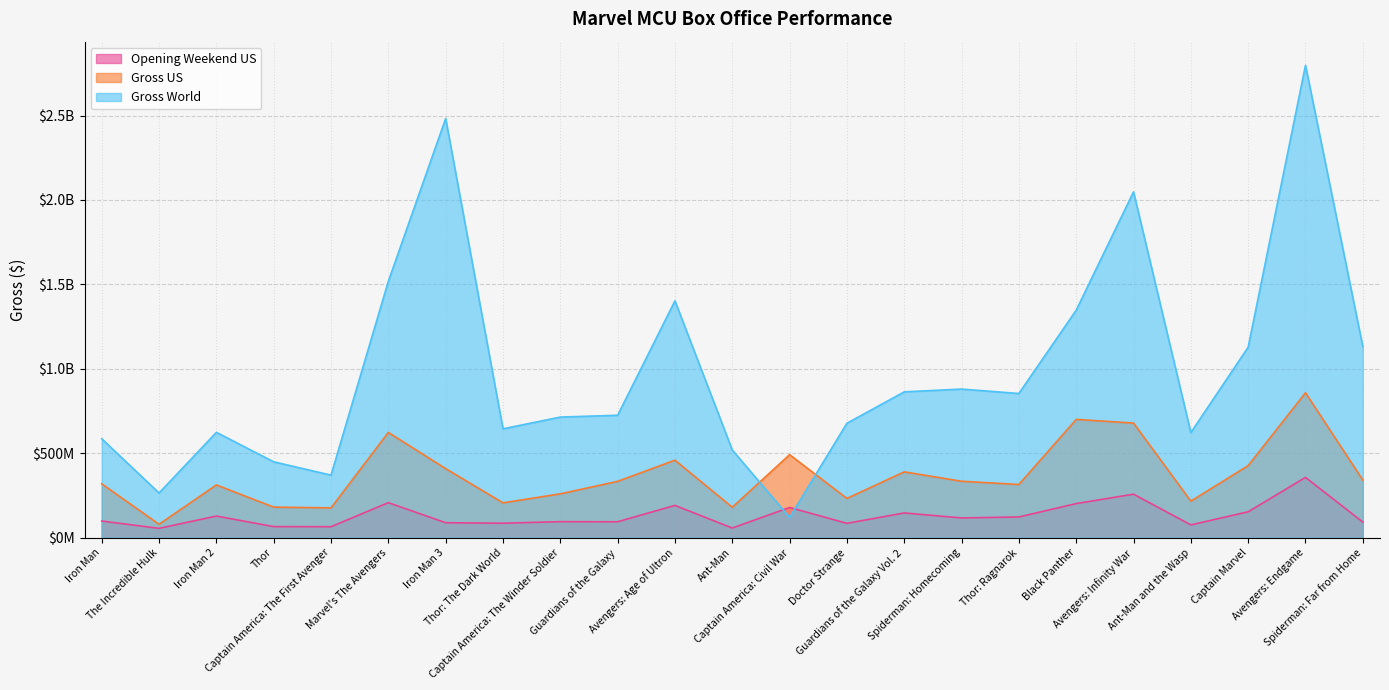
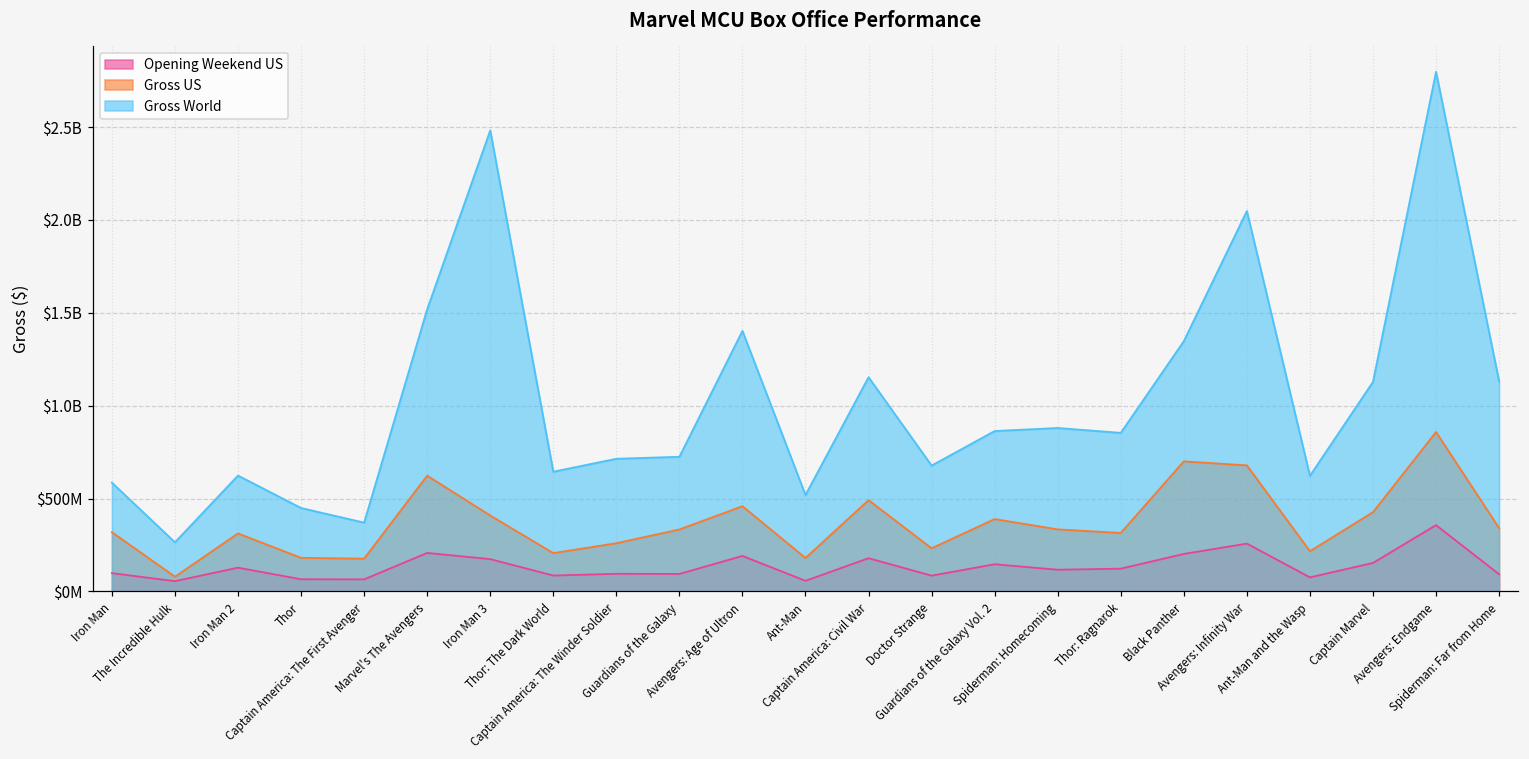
Opening Weekend US, Iron Man 3: $90000000 -> $170000000
Gross World, Captain America: Civil War: $120000000 -> $1150000000
